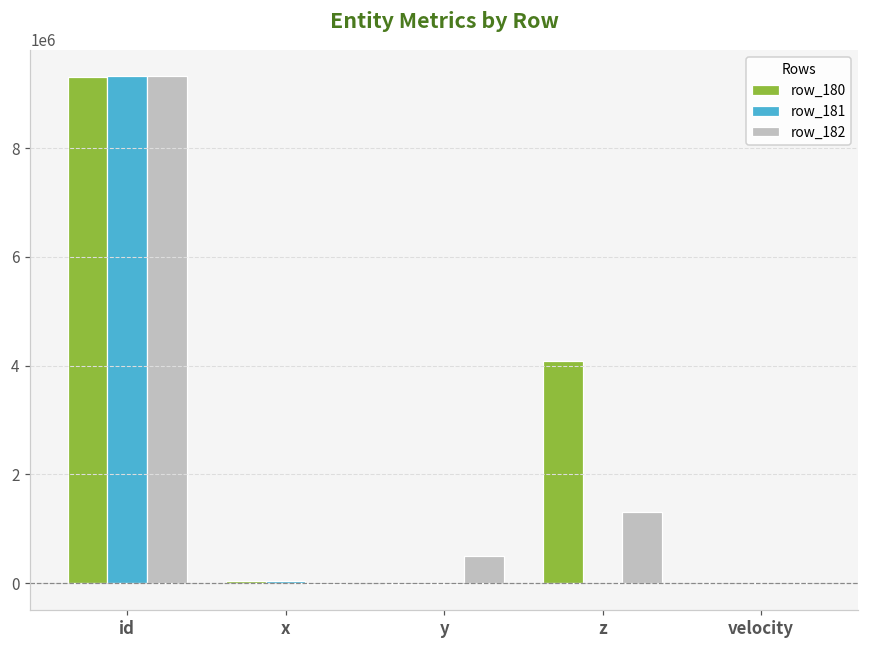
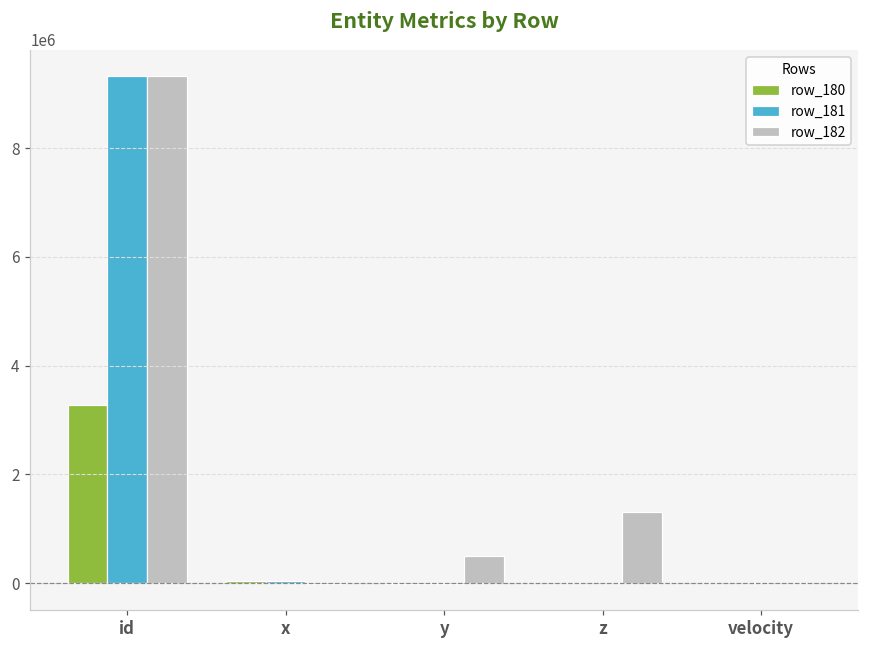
row_180, id: 9300000 -> 3300000
row_180, z: 4100000 -> 0
